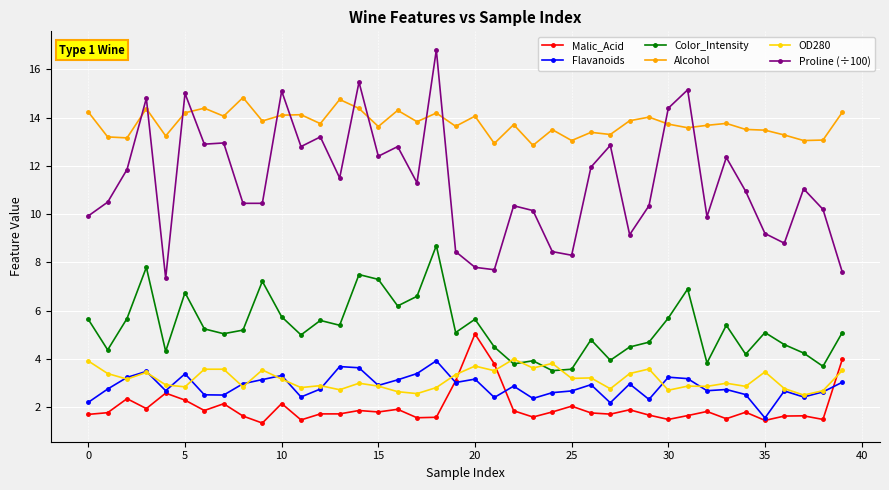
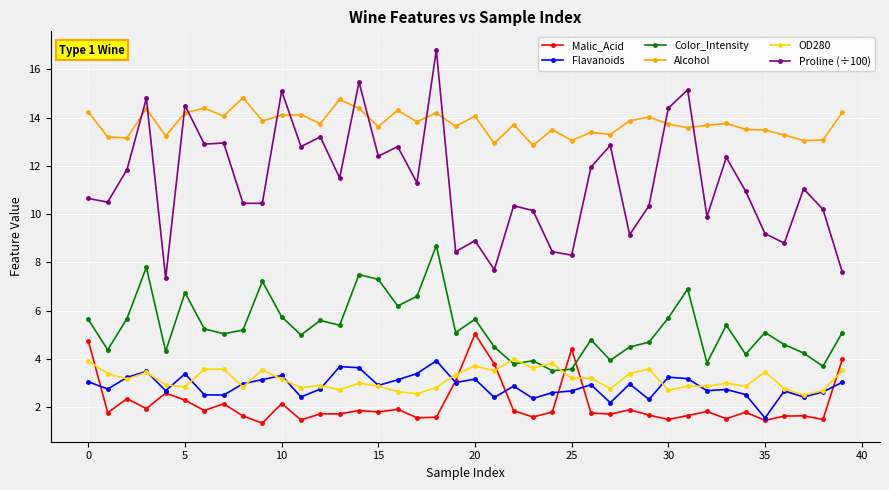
Malic_Acid, 0: 1.7 -> 4.8
Flavanoids, 0: 2.2 -> 3.1
Proline (÷100), 0: 9.9 -> 10.7
Proline (÷100), 5: 15.0 -> 14.5
Proline (÷100), 20: 7.8 -> 8.9
Malic_Acid, 25: 2.1 -> 4.4
